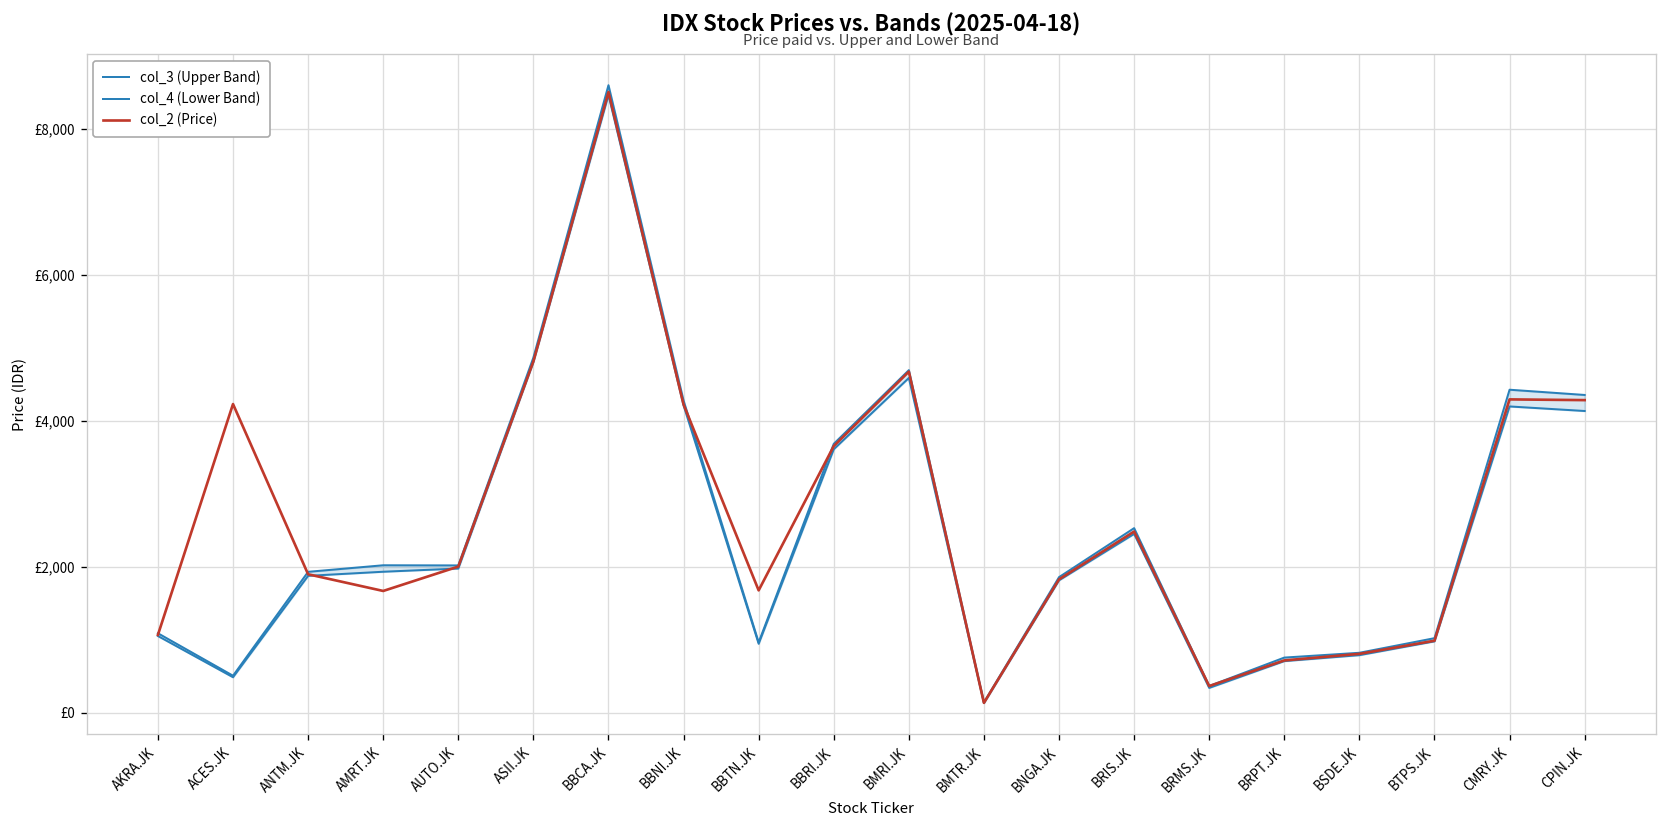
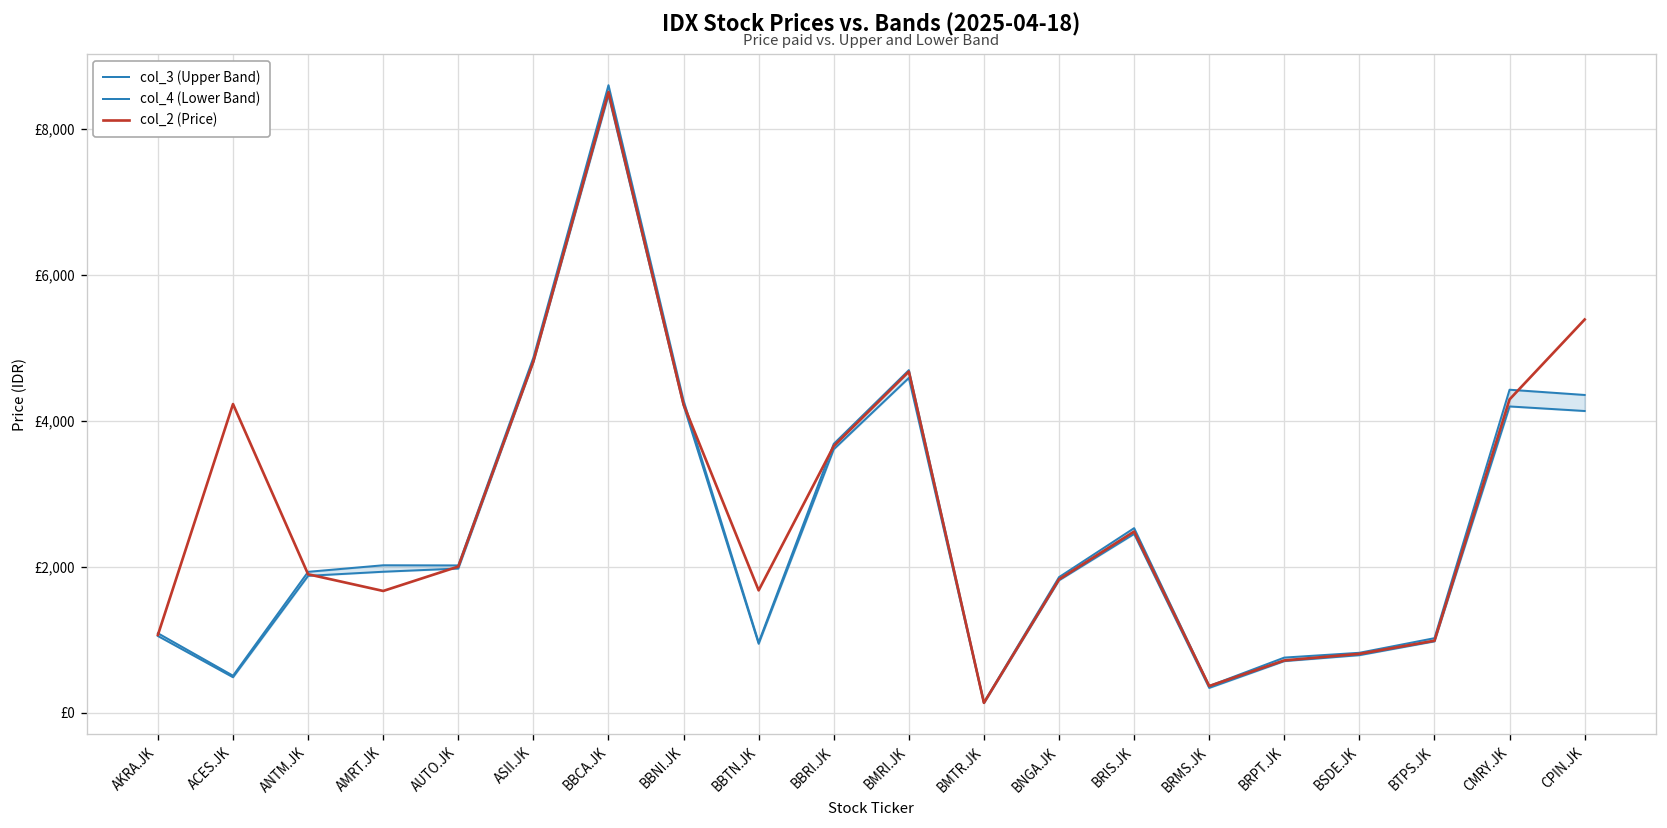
col_2 (Price), CPIN.JK: £4,300 -> £5,400
